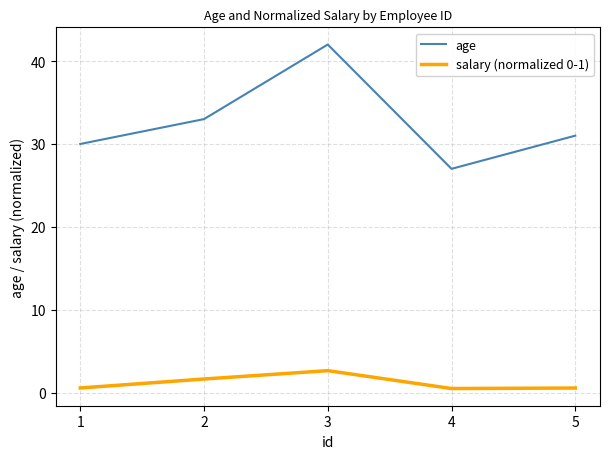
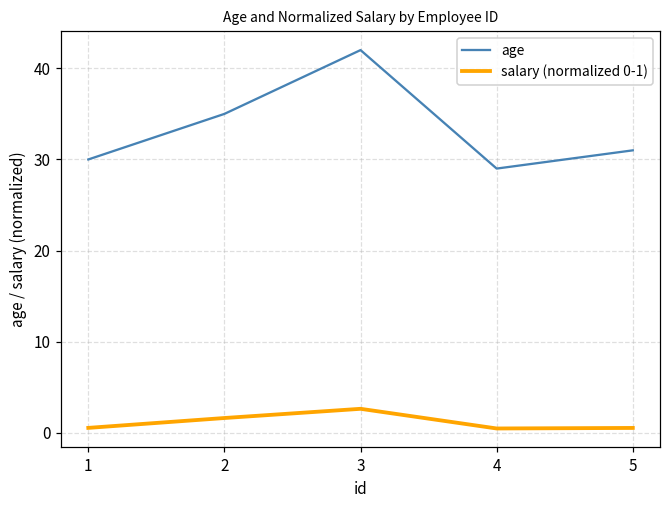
age, 2: 33 -> 35
age, 4: 27 -> 29
